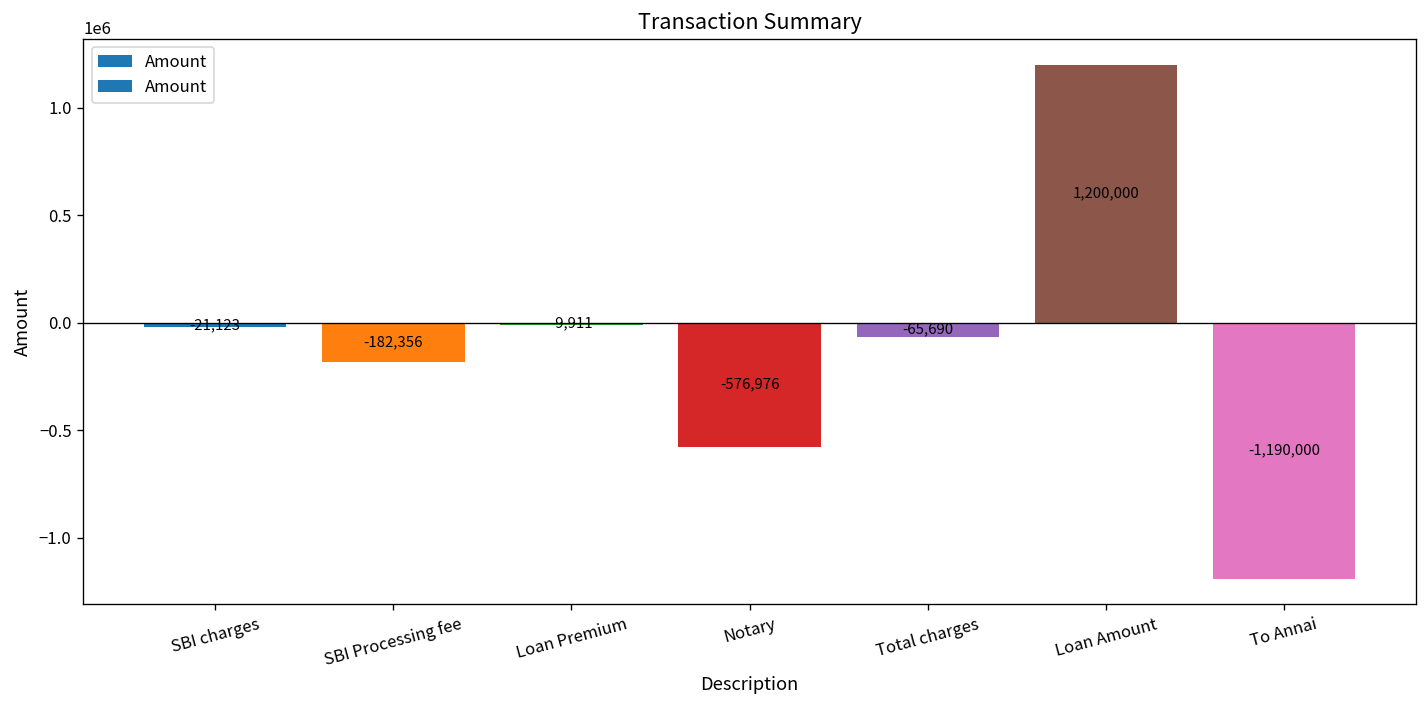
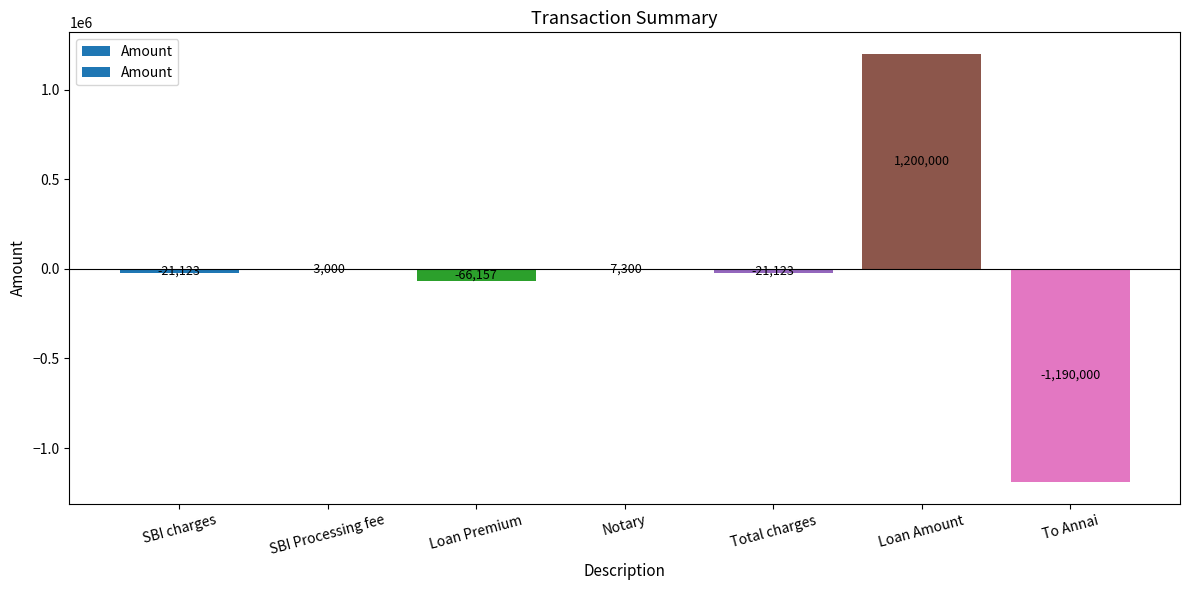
SBI Processing fee: -182,356 -> -3,000
Loan Premium: -9,911 -> -66,157
Notary: -576,976 -> -7,300
Total charges: -65,690 -> -21,123
